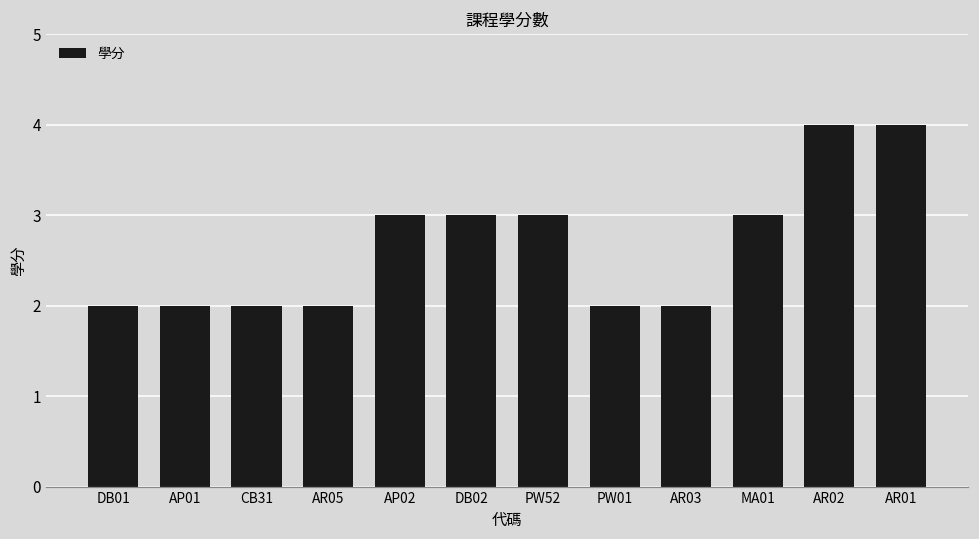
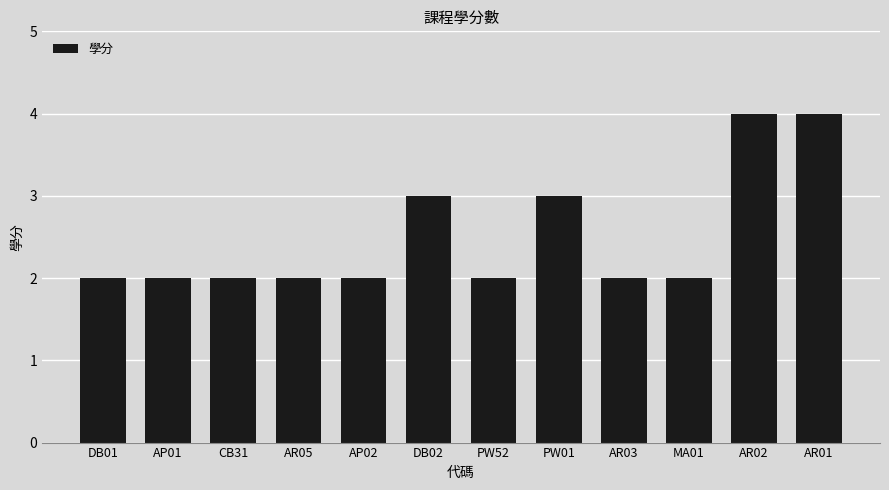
AP02: 3 -> 2
PW52: 3 -> 2
PW01: 2 -> 3
MA01: 3 -> 2
